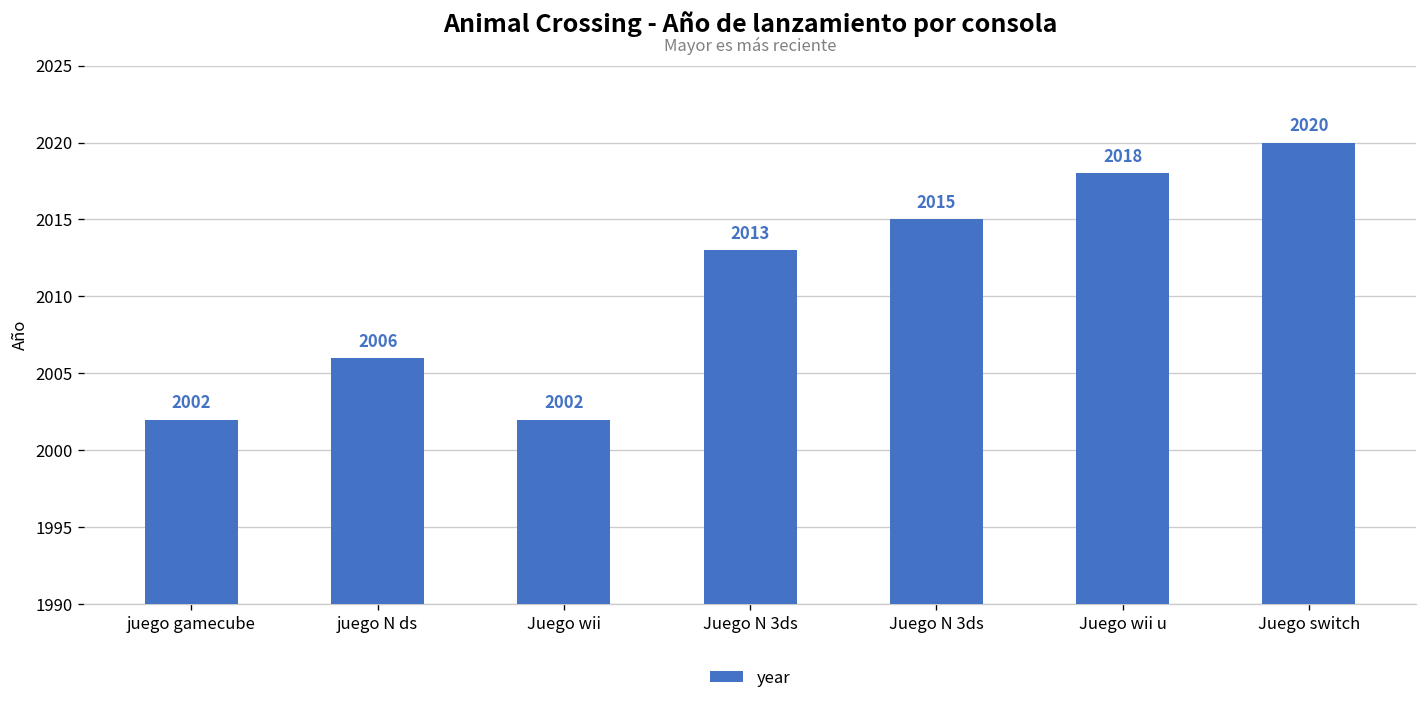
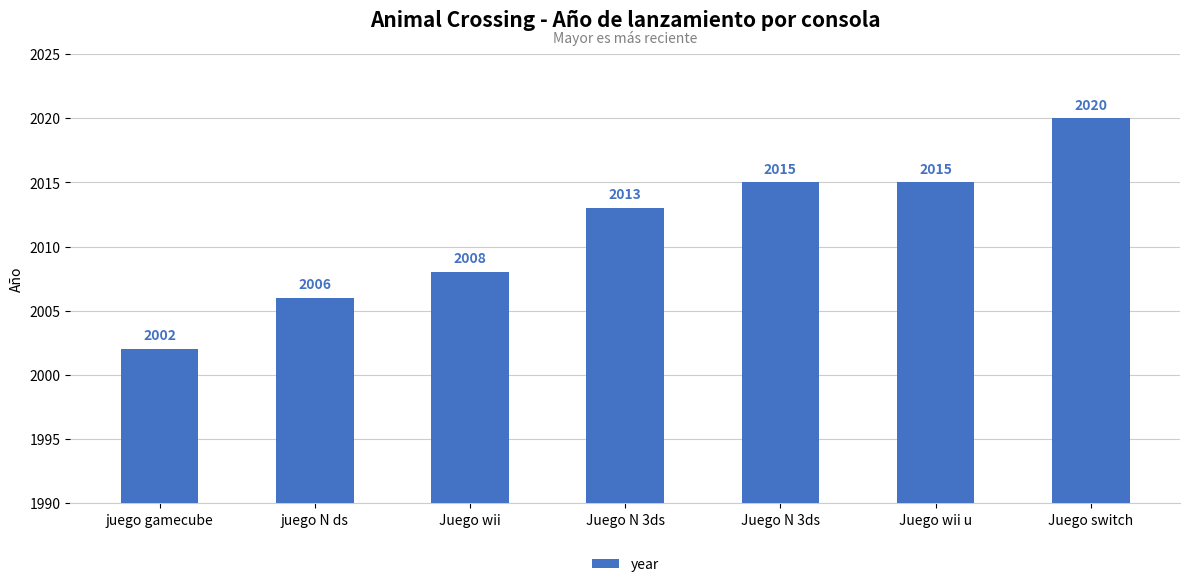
Juego wii: 2002 -> 2008
Juego wii u: 2018 -> 2015
